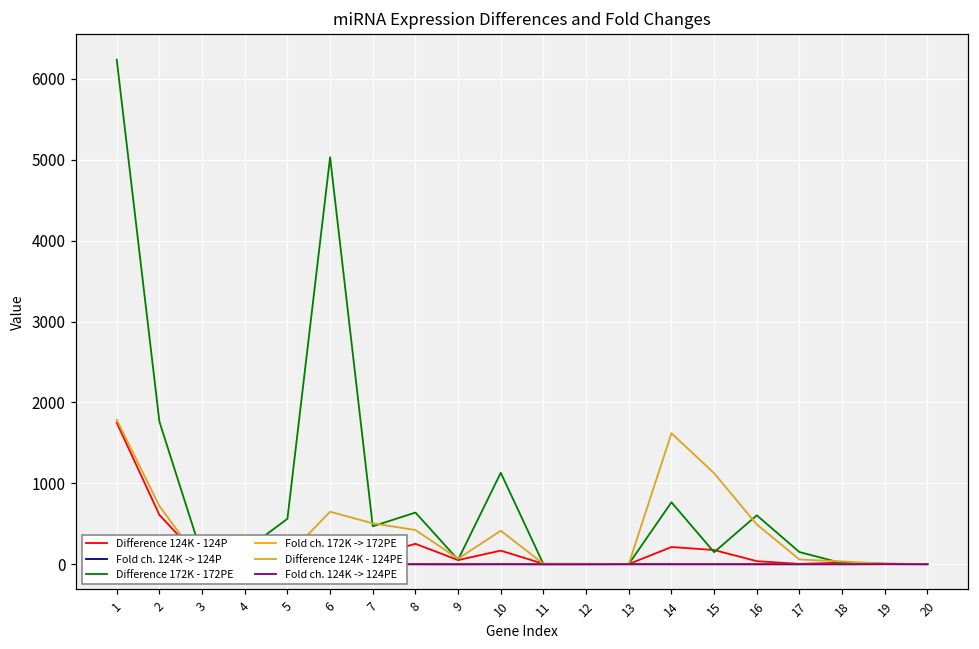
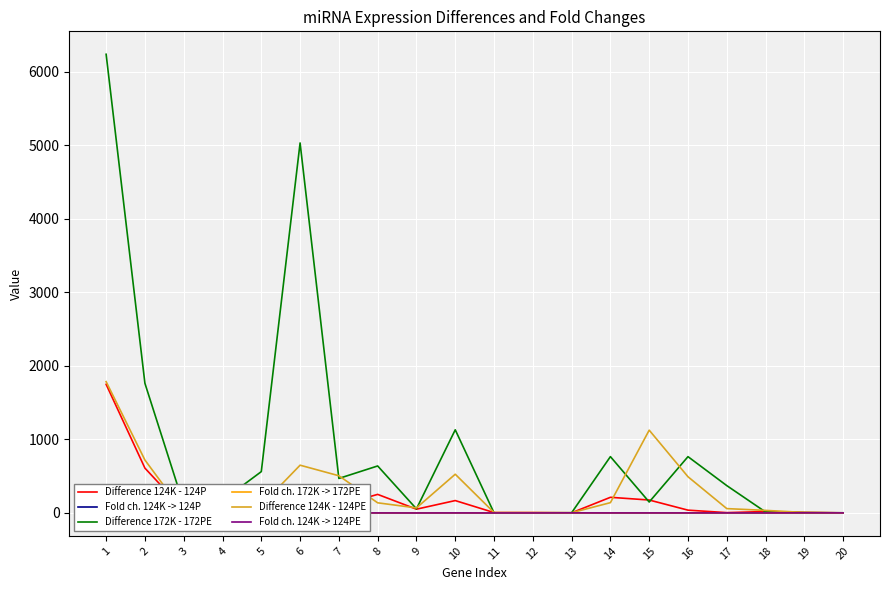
Difference 124K - 124PE, 8: 400 -> 100
Difference 124K - 124PE, 10: 400 -> 500
Difference 124K - 124PE, 14: 1600 -> 100
Difference 172K - 172PE, 16: 600 -> 800
Difference 172K - 172PE, 17: 200 -> 400
